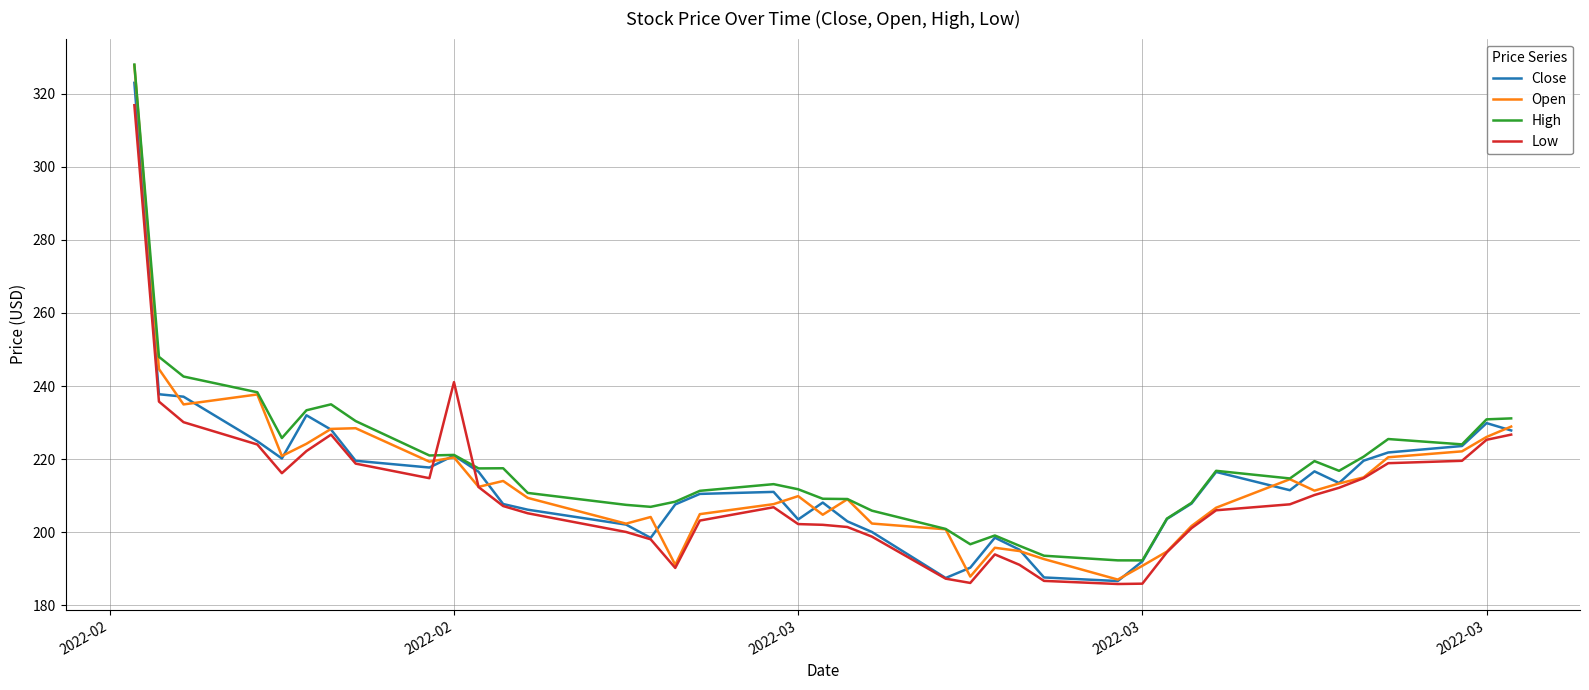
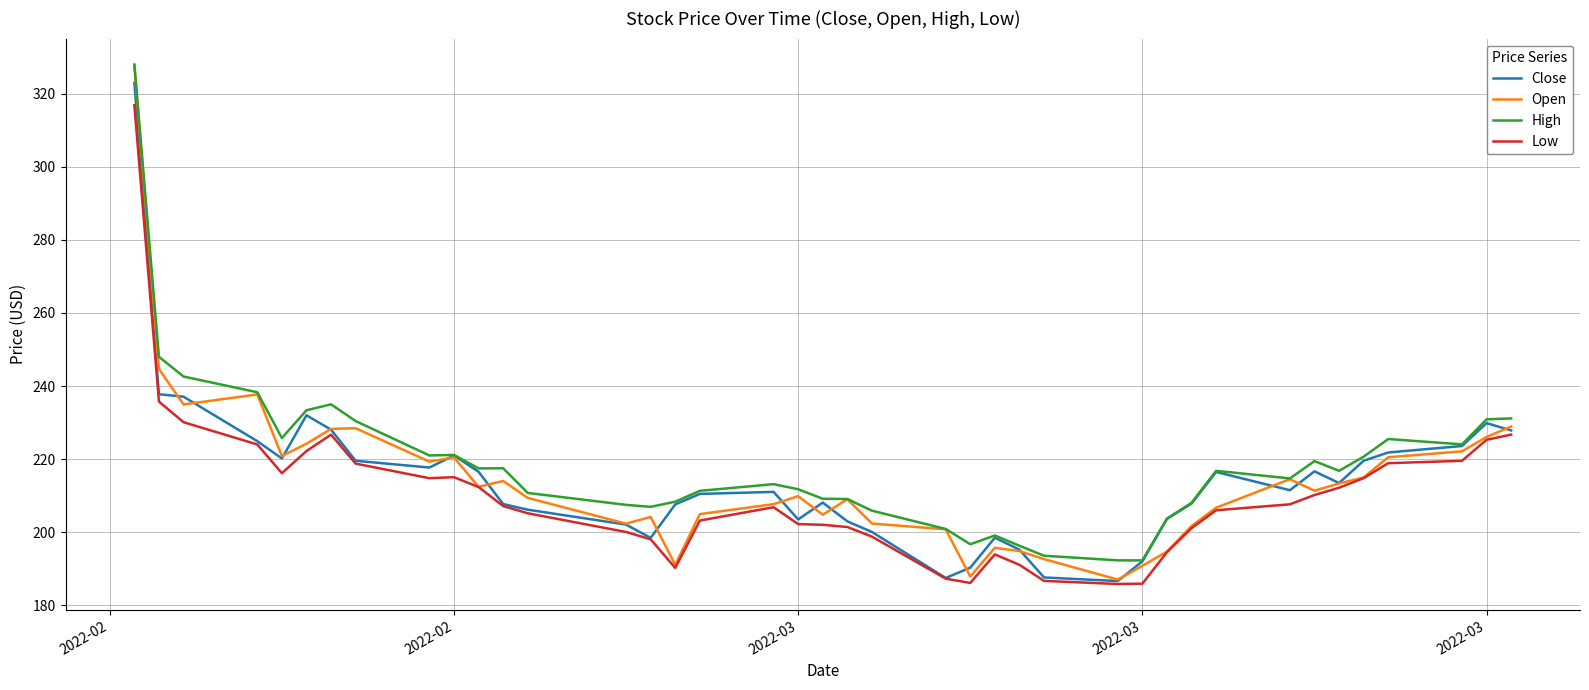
Low, 2022-02: 241 -> 215
